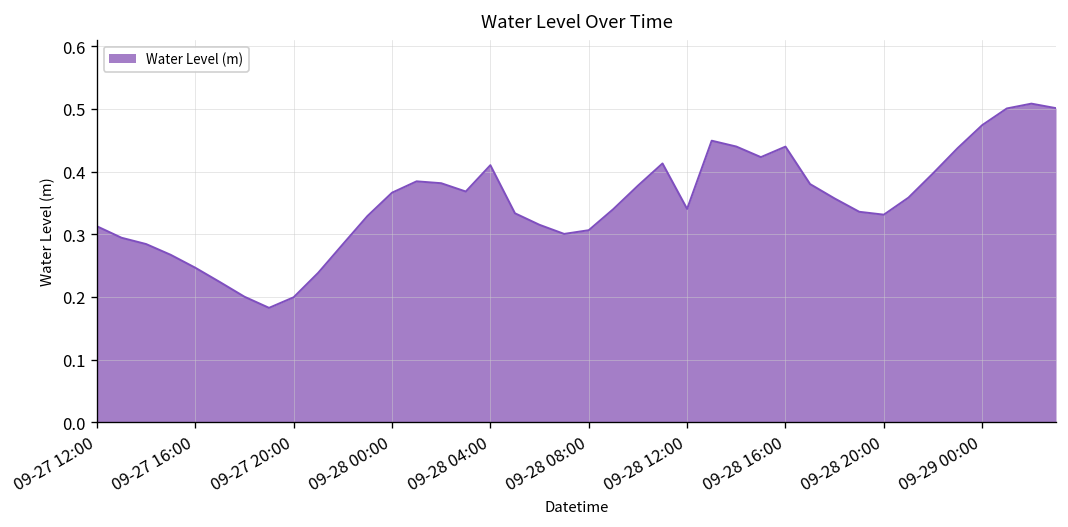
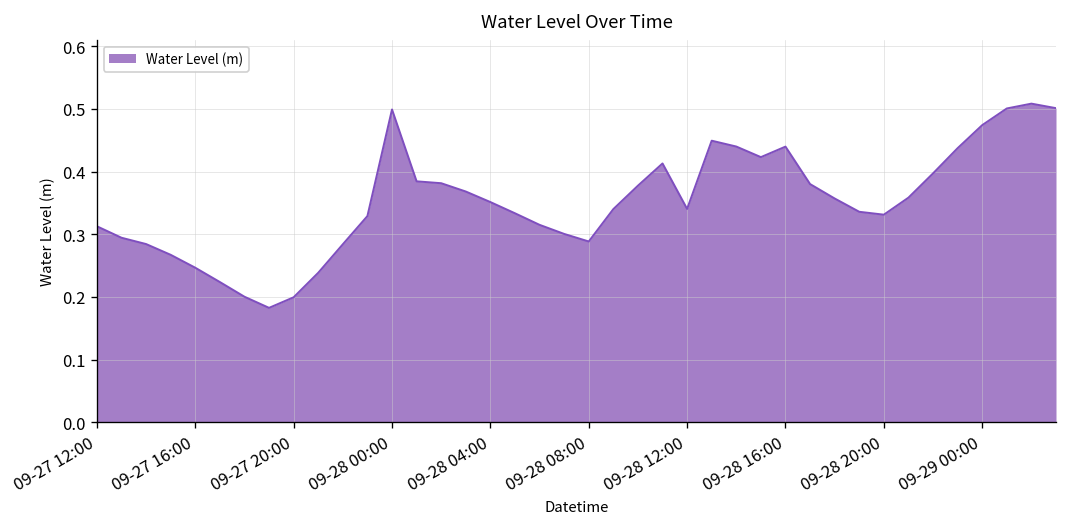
09-28 00:00: 0.37 -> 0.50
09-28 04:00: 0.41 -> 0.35
09-28 08:00: 0.31 -> 0.29
